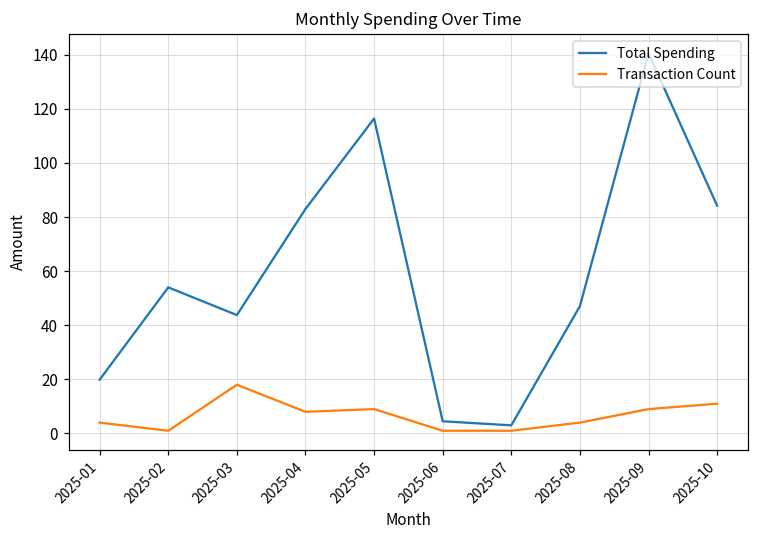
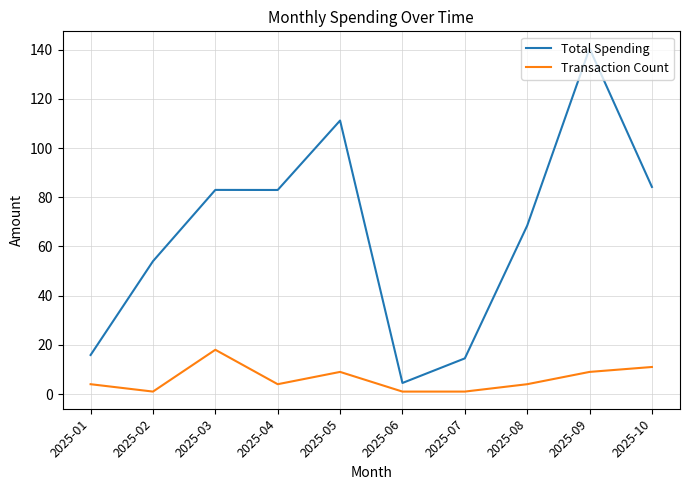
Total Spending, 2025-01: 20 -> 16
Total Spending, 2025-03: 44 -> 83
Transaction Count, 2025-04: 8 -> 4
Total Spending, 2025-05: 116 -> 111
Total Spending, 2025-07: 3 -> 15
Total Spending, 2025-08: 47 -> 68
